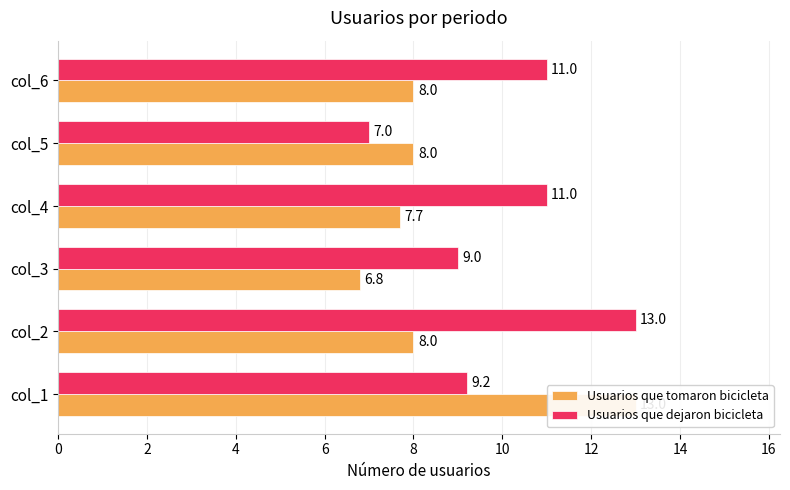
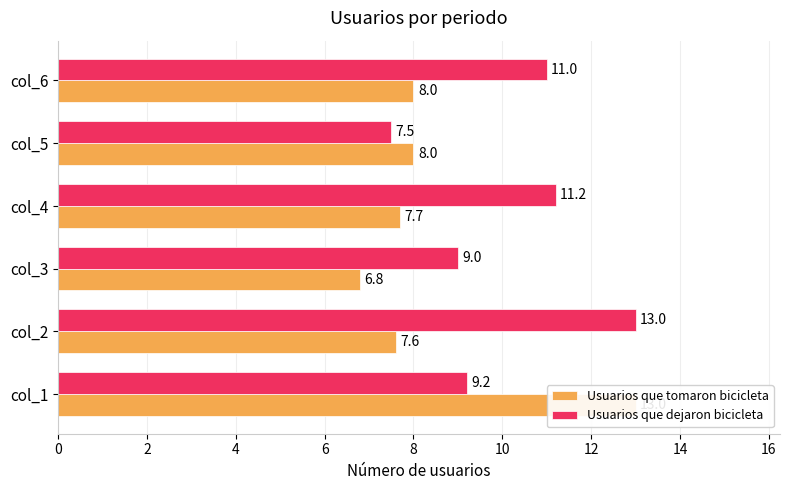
Usuarios que dejaron bicicleta, col_5: 7.0 -> 7.5
Usuarios que dejaron bicicleta, col_4: 11.0 -> 11.2
Usuarios que tomaron bicicleta, col_2: 8.0 -> 7.6
